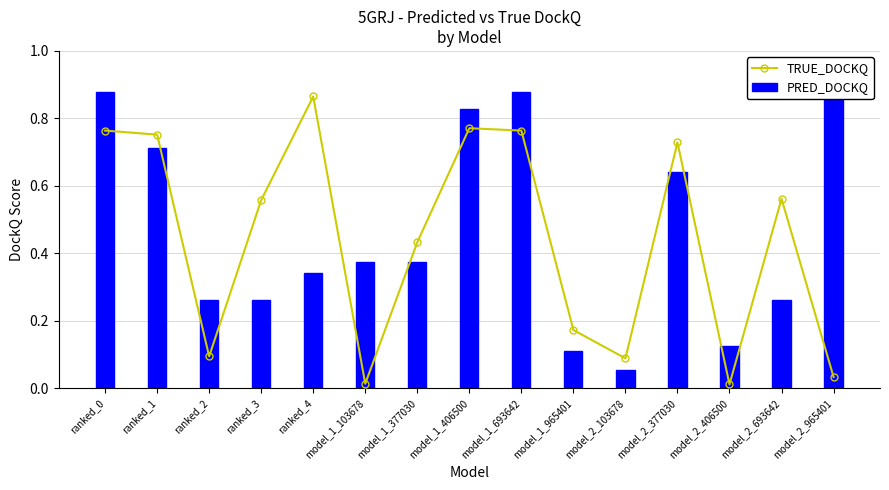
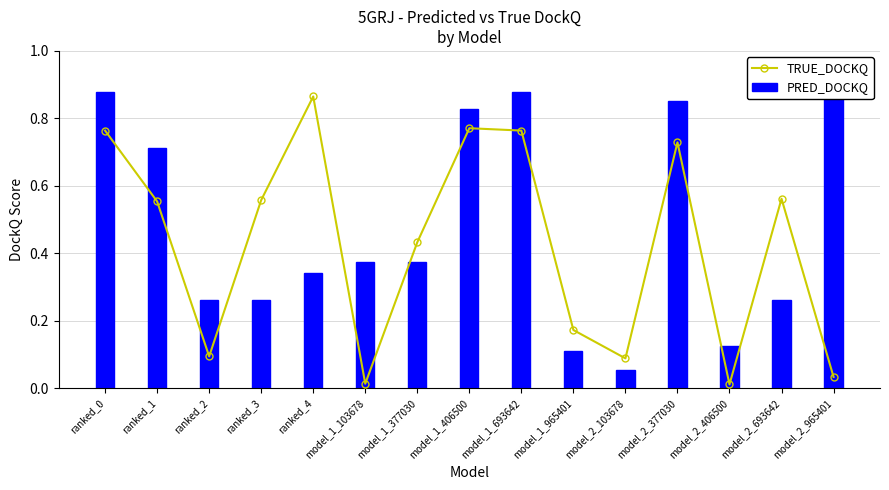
TRUE_DOCKQ, ranked_1: 0.75 -> 0.55
PRED_DOCKQ, model_2_377030: 0.64 -> 0.85
